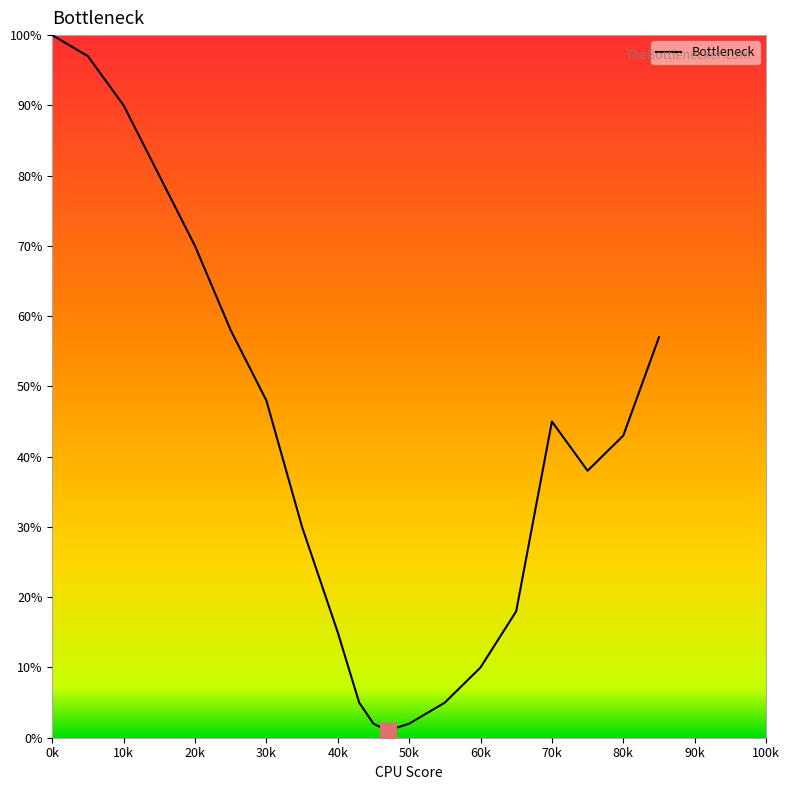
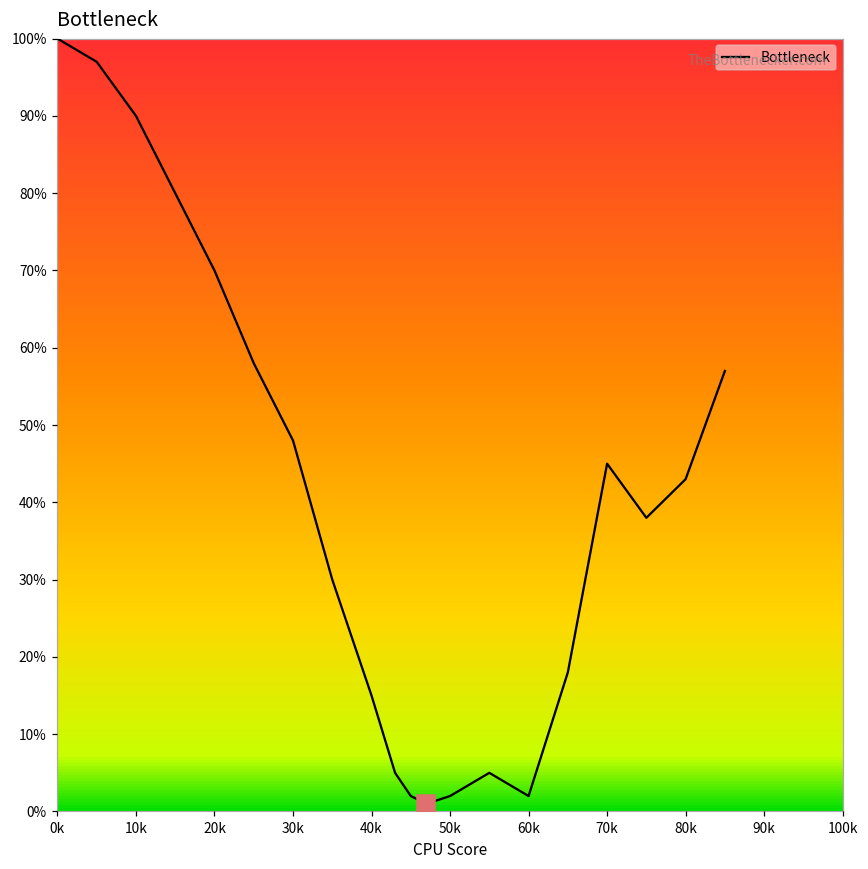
Bottleneck, 60k: 10% -> 2%
